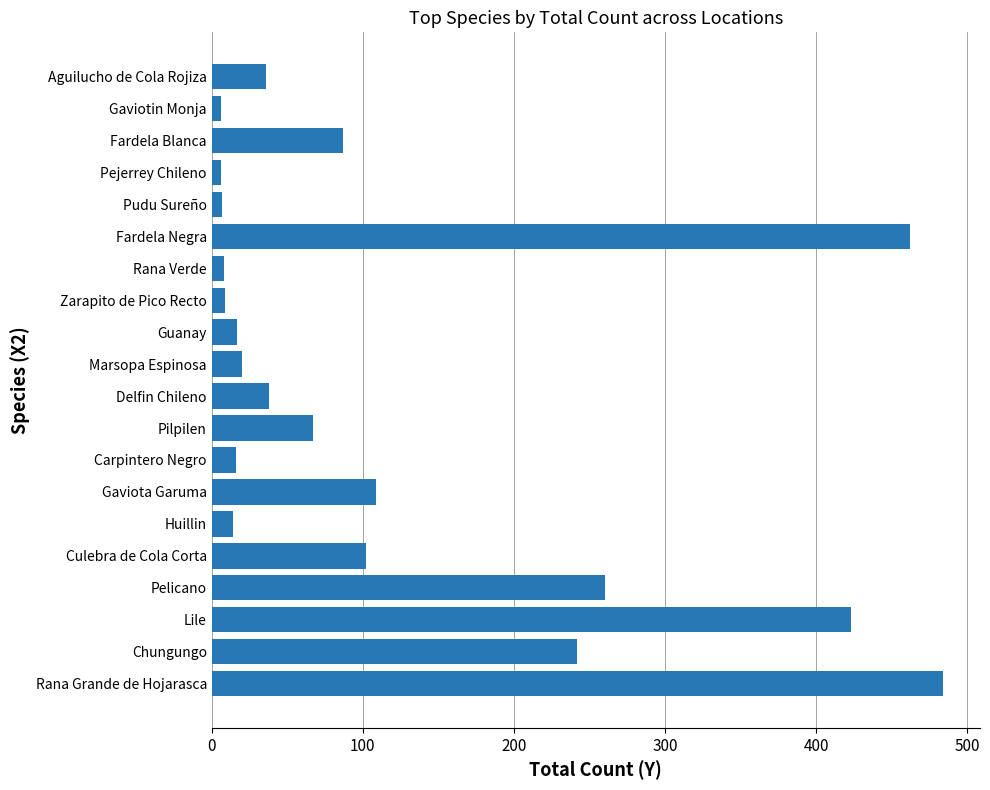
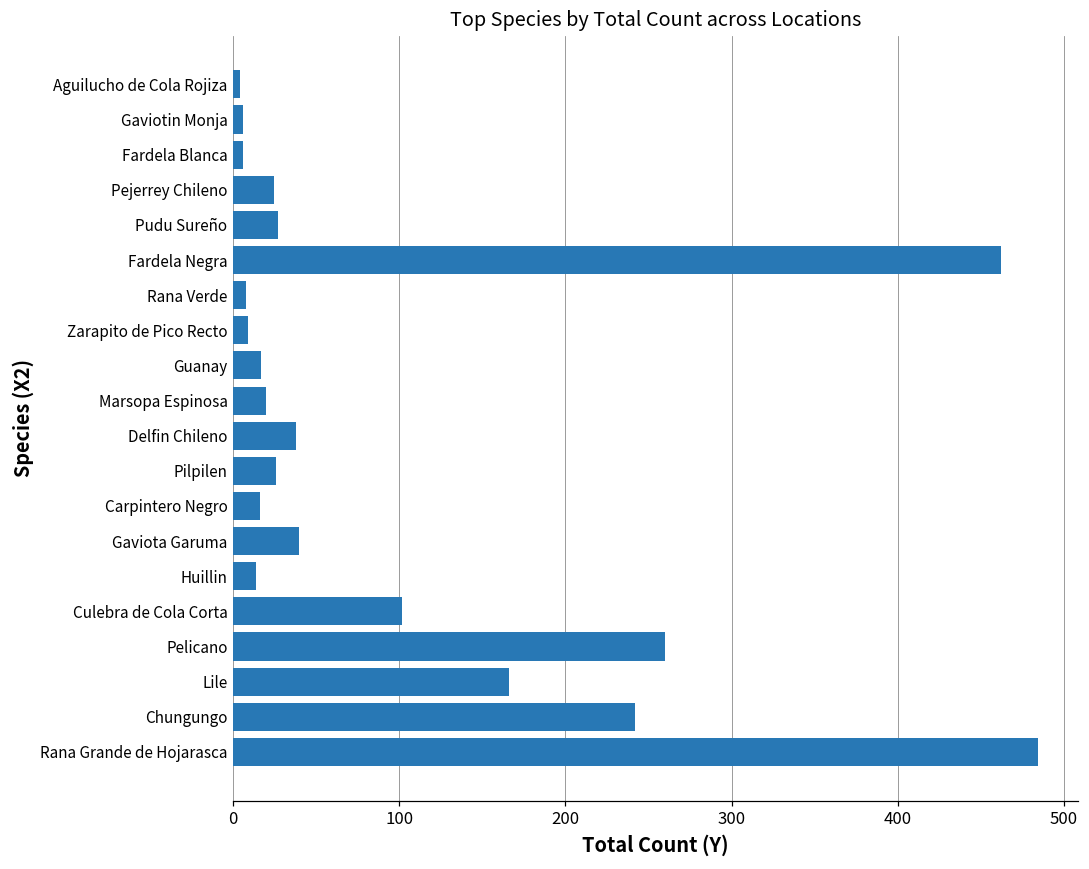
Aguilucho de Cola Rojiza: 36 -> 4
Fardela Blanca: 87 -> 6
Pejerrey Chileno: 6 -> 25
Pudu Sureño: 7 -> 27
Pilpilen: 67 -> 26
Gaviota Garuma: 109 -> 40
Lile: 423 -> 166
